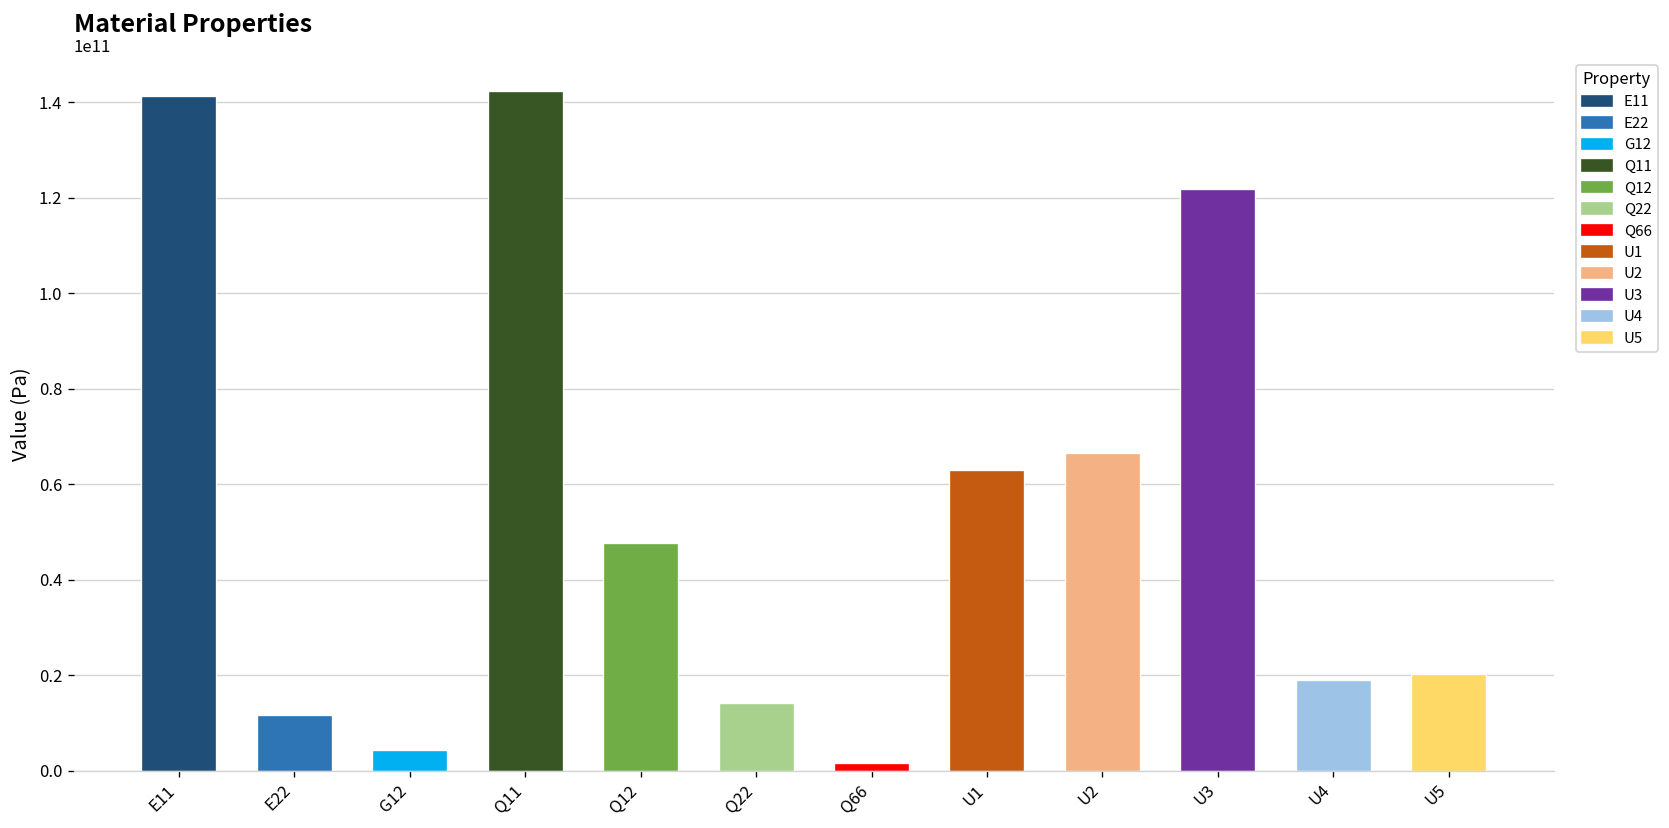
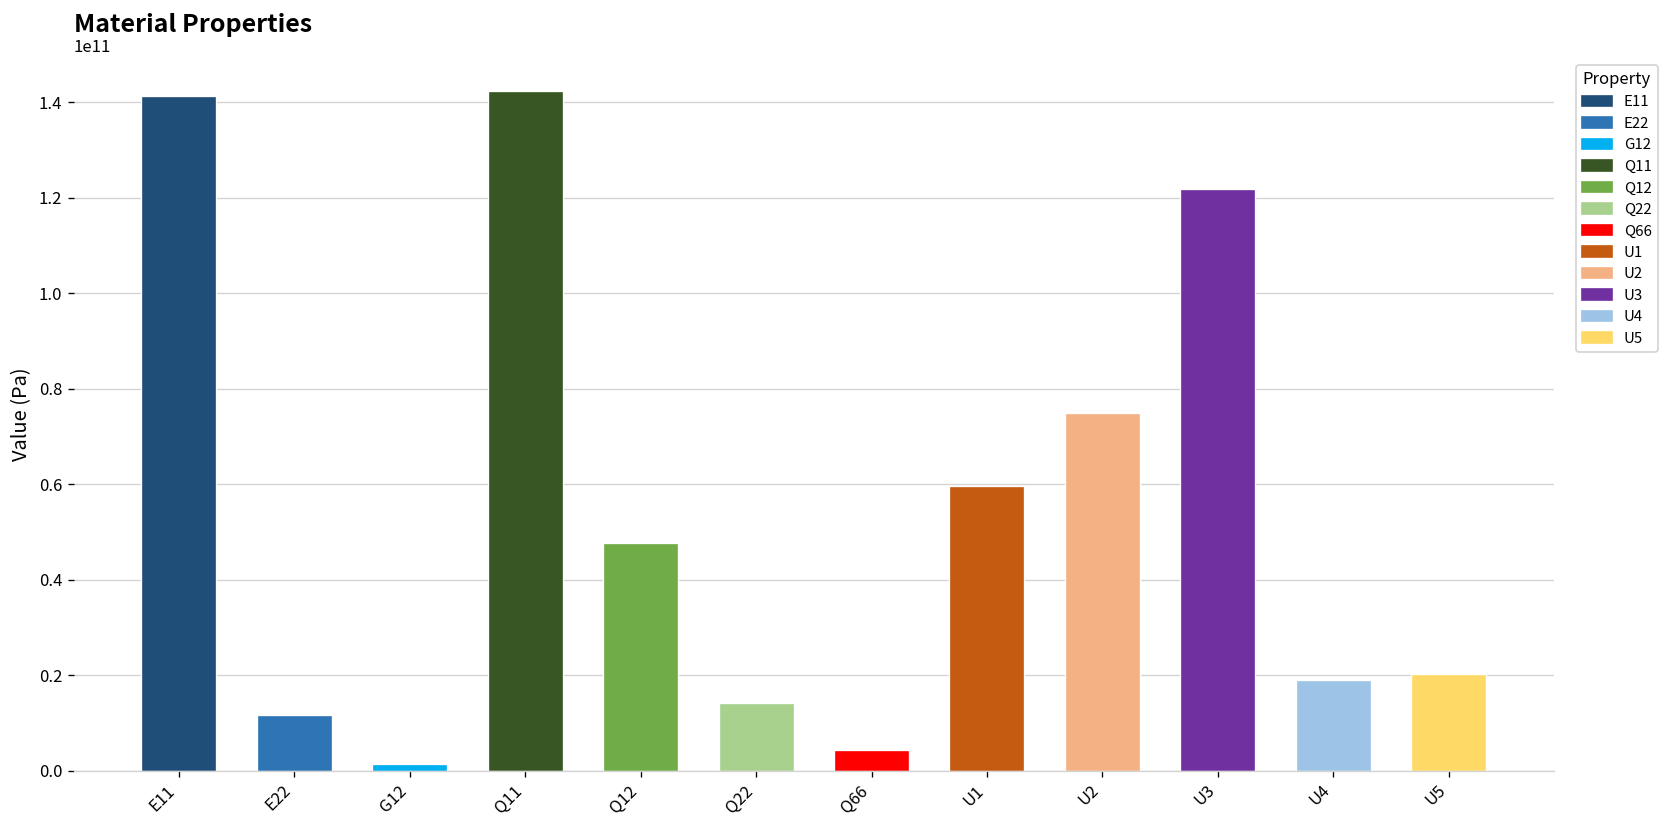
G12: 4000000000 -> 1000000000
Q66: 2000000000 -> 4000000000
U1: 63000000000 -> 60000000000
U2: 67000000000 -> 75000000000
